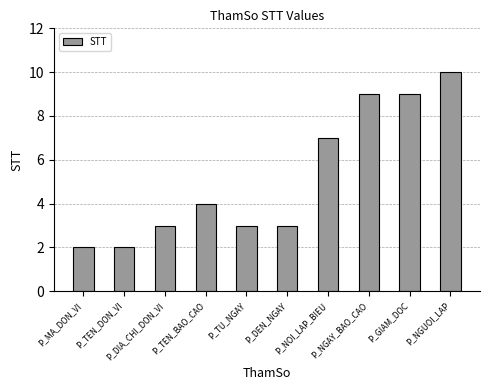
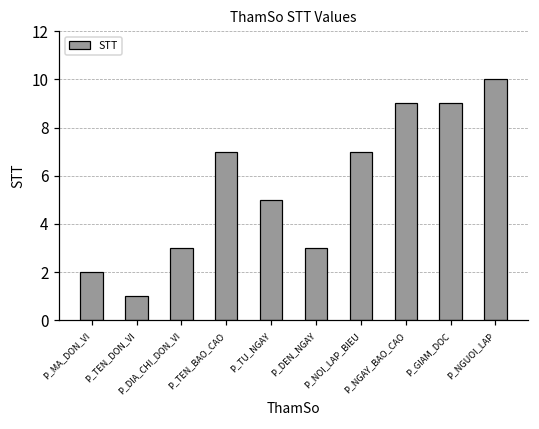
P_TEN_DON_VI: 2 -> 1
P_TEN_BAO_CAO: 4 -> 7
P_TU_NGAY: 3 -> 5
